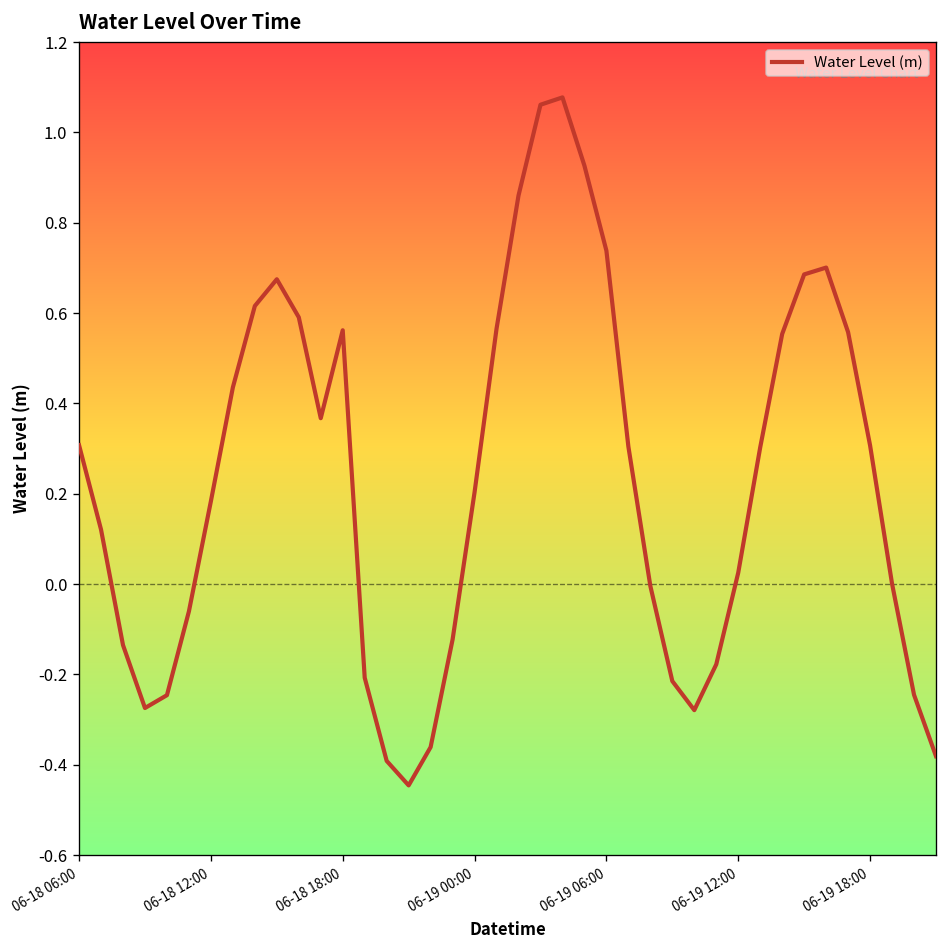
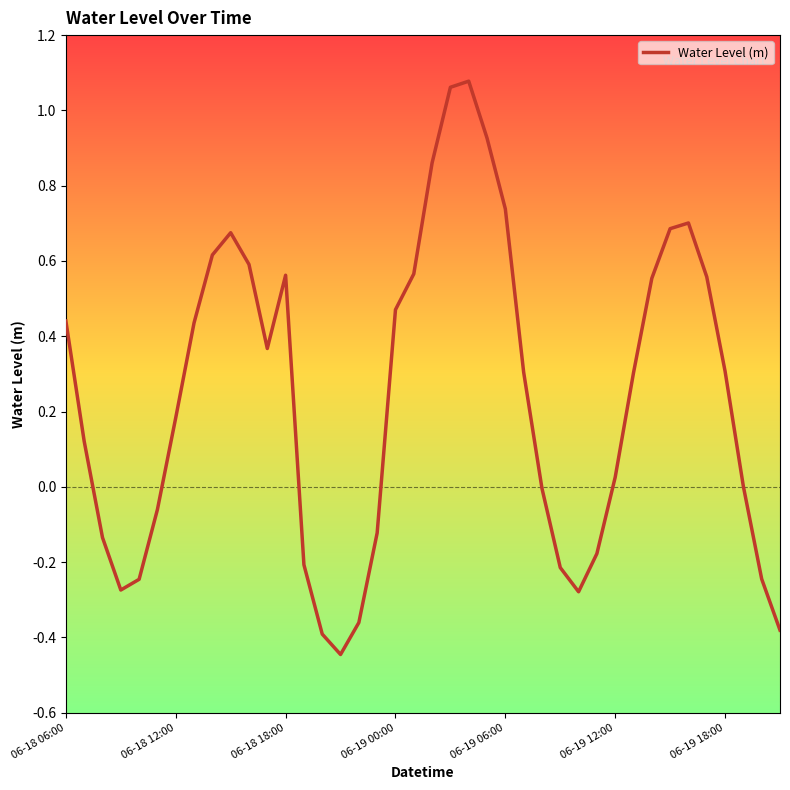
06-18 06:00: 0.31 -> 0.44
06-19 00:00: 0.20 -> 0.47
